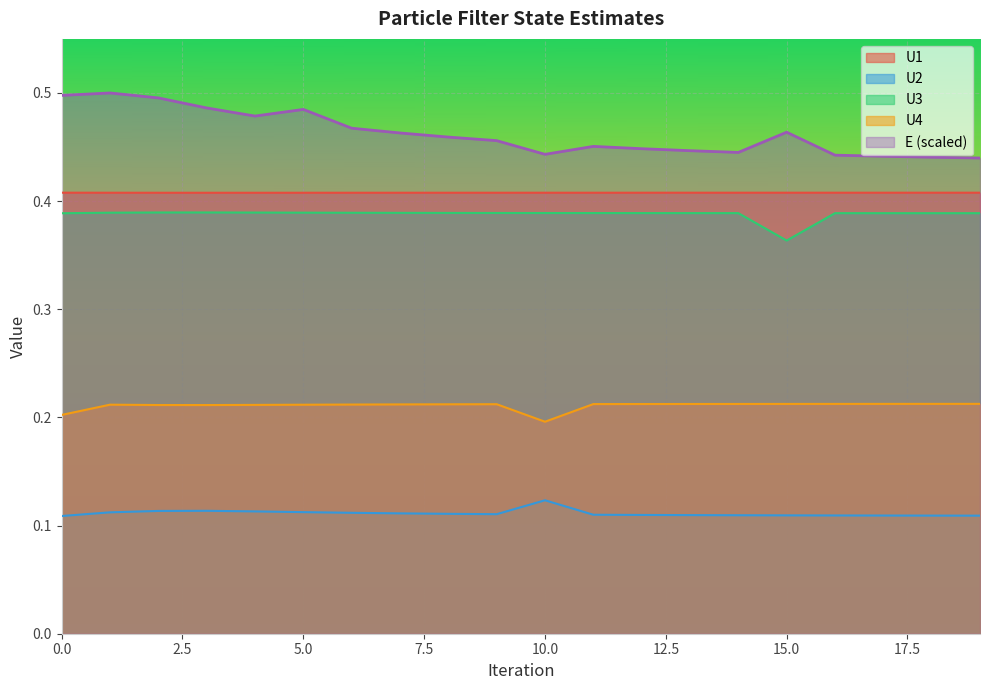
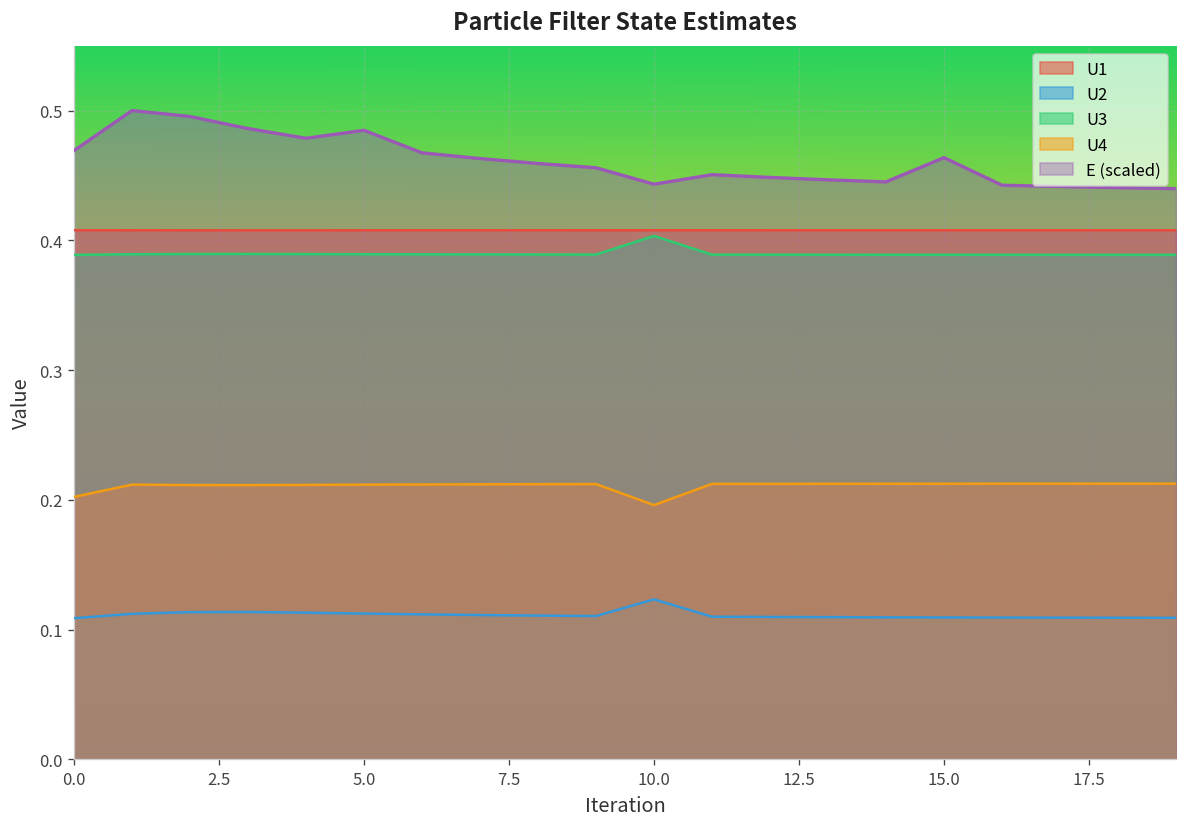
E (scaled), 0.0: 0.498 -> 0.469
U3, 10.0: 0.389 -> 0.403
U3, 15.0: 0.364 -> 0.389
